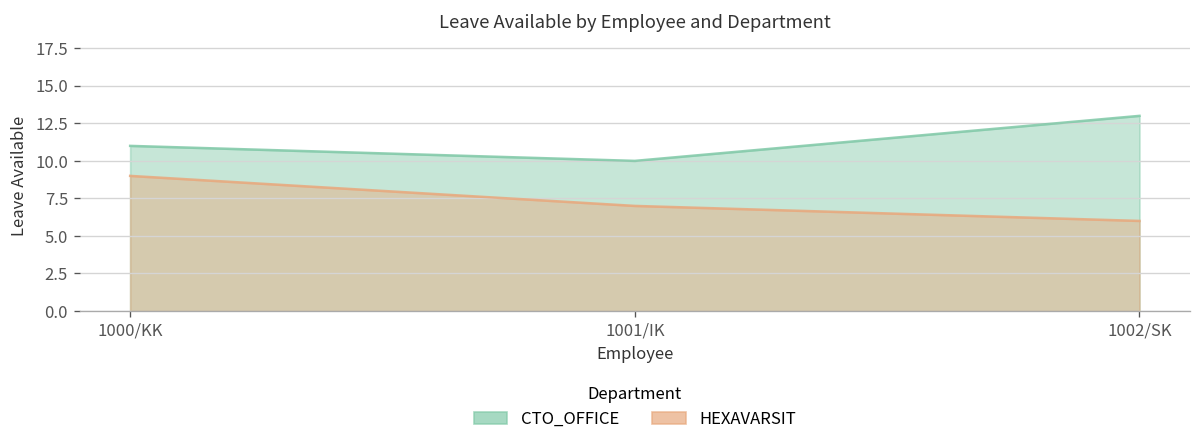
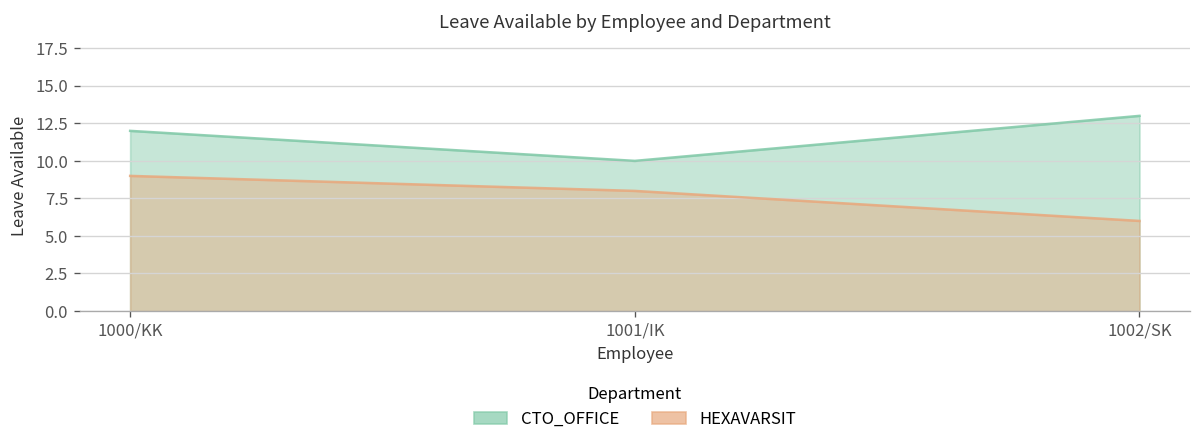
CTO_OFFICE, 1000/KK: 11 -> 12
HEXAVARSIT, 1001/IK: 7 -> 8
